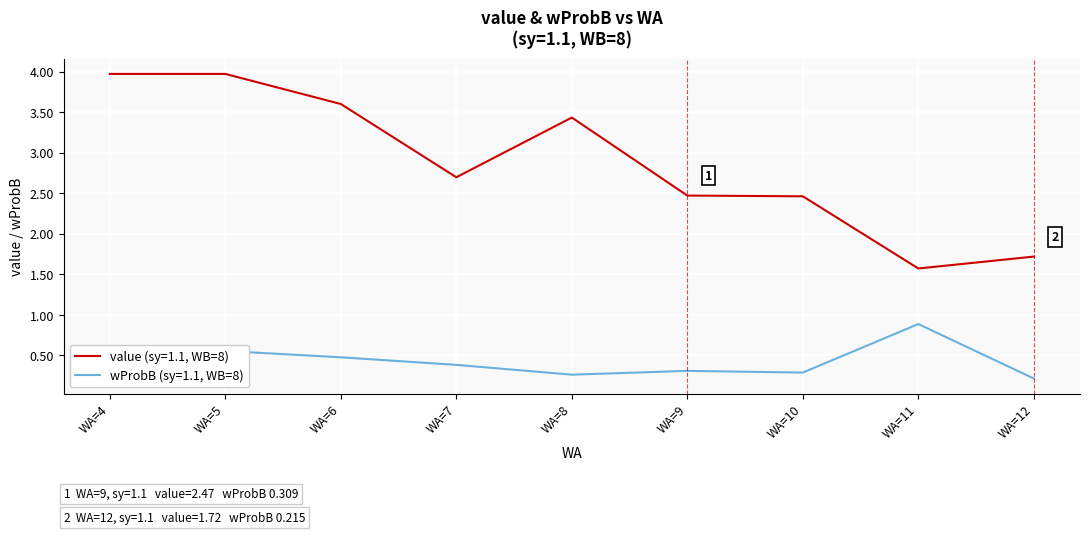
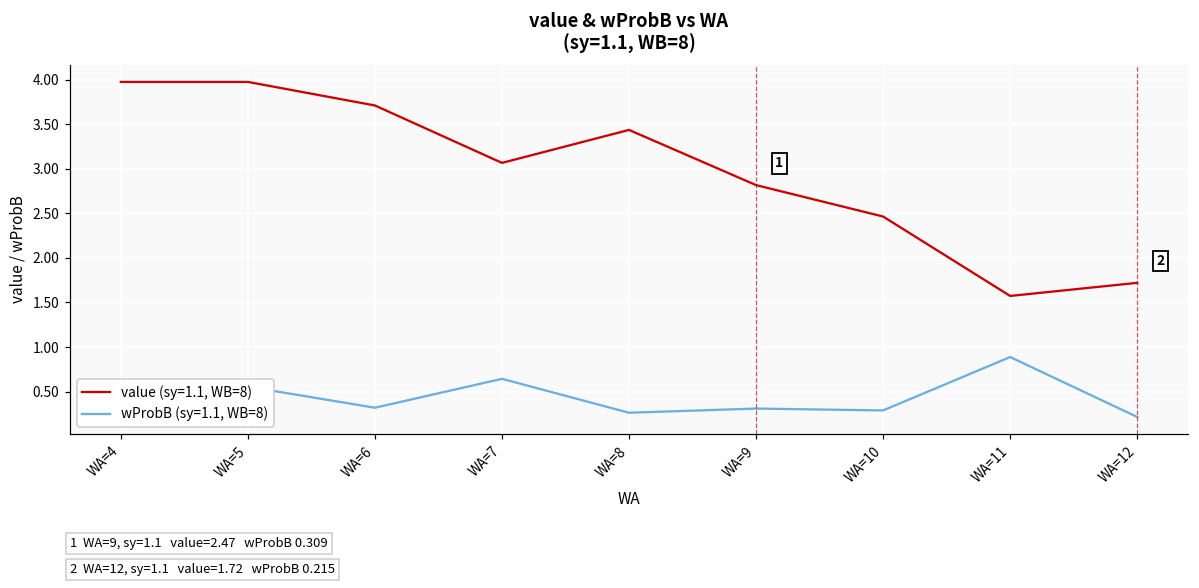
value (sy=1.1, WB=8), WA=6: 3.6 -> 3.7
wProbB (sy=1.1, WB=8), WA=6: 0.5 -> 0.3
value (sy=1.1, WB=8), WA=7: 2.7 -> 3.1
wProbB (sy=1.1, WB=8), WA=7: 0.4 -> 0.6
value (sy=1.1, WB=8), WA=9: 2.5 -> 2.8
